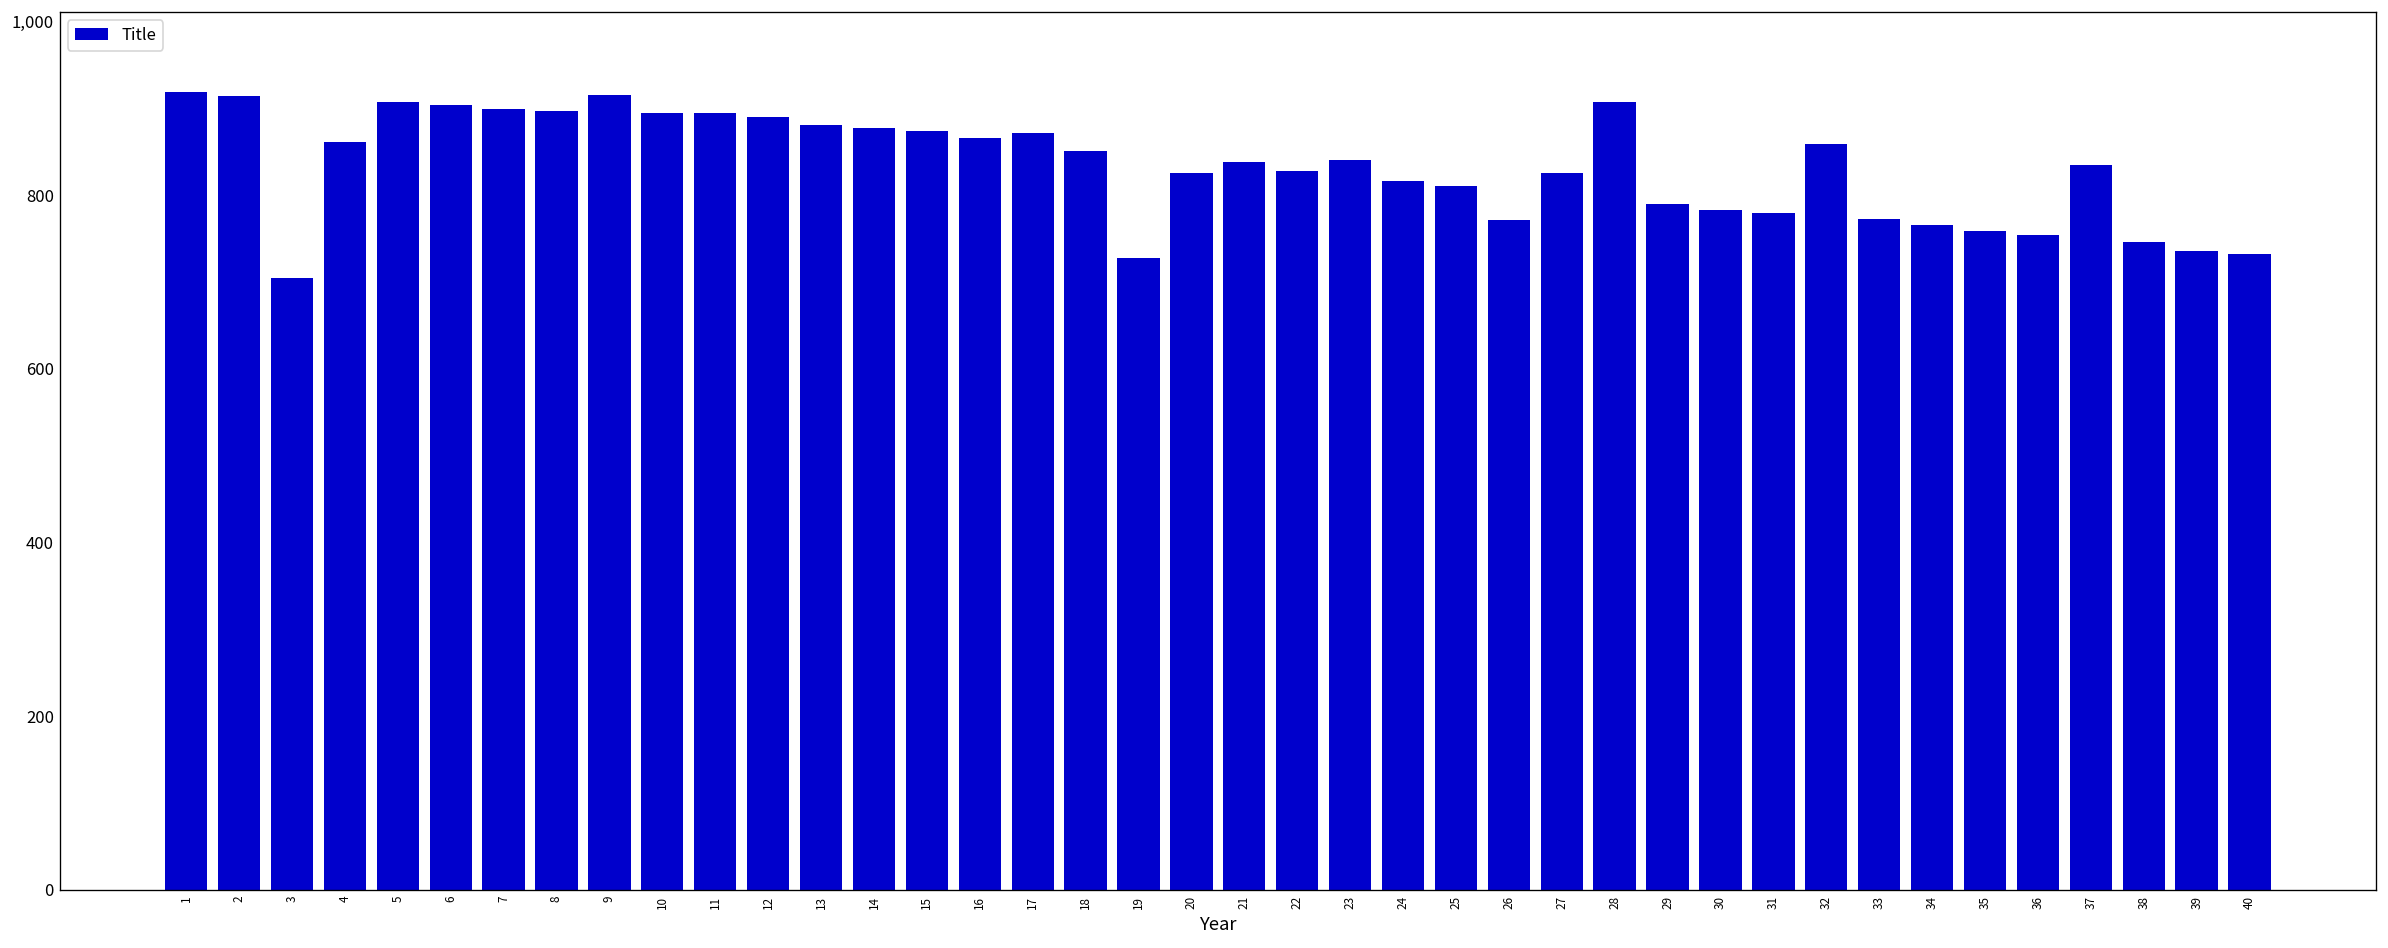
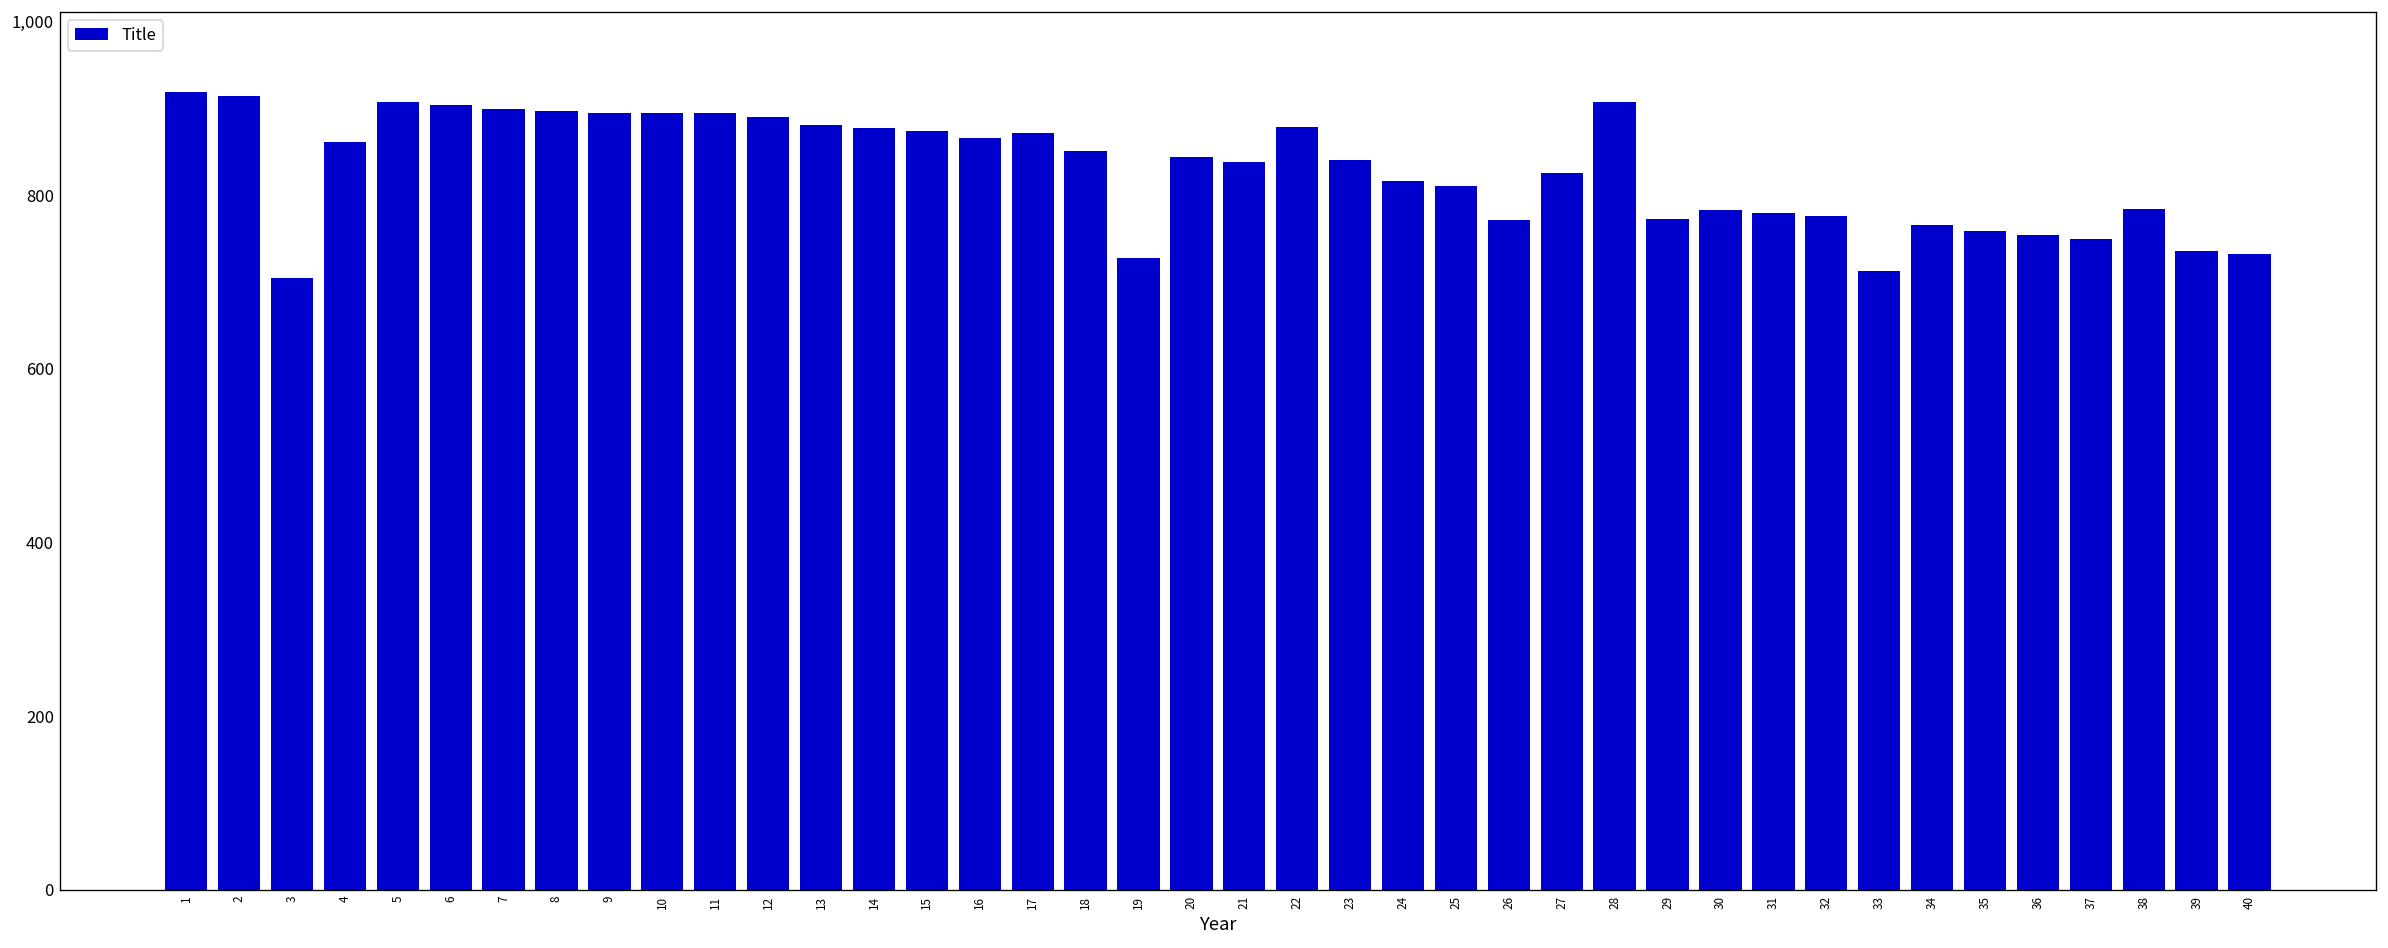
9: 920 -> 900
20: 830 -> 840
22: 830 -> 880
29: 790 -> 770
32: 860 -> 780
33: 770 -> 710
37: 840 -> 750
38: 750 -> 780
